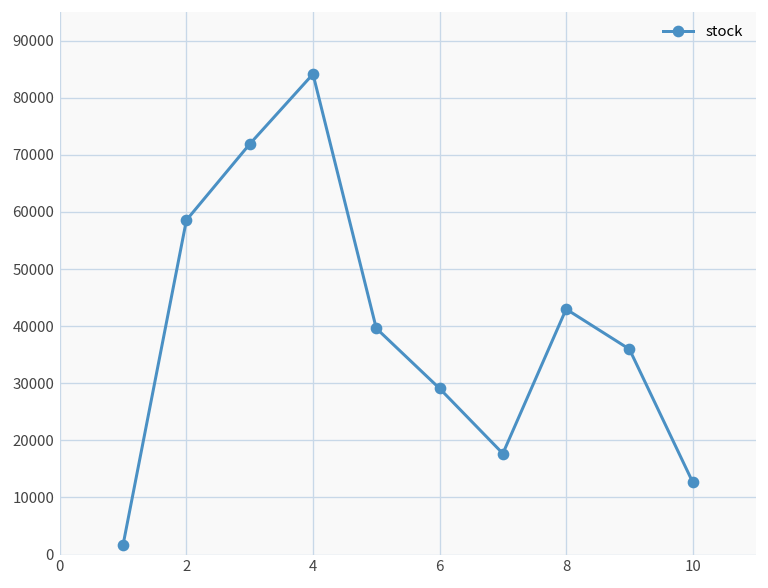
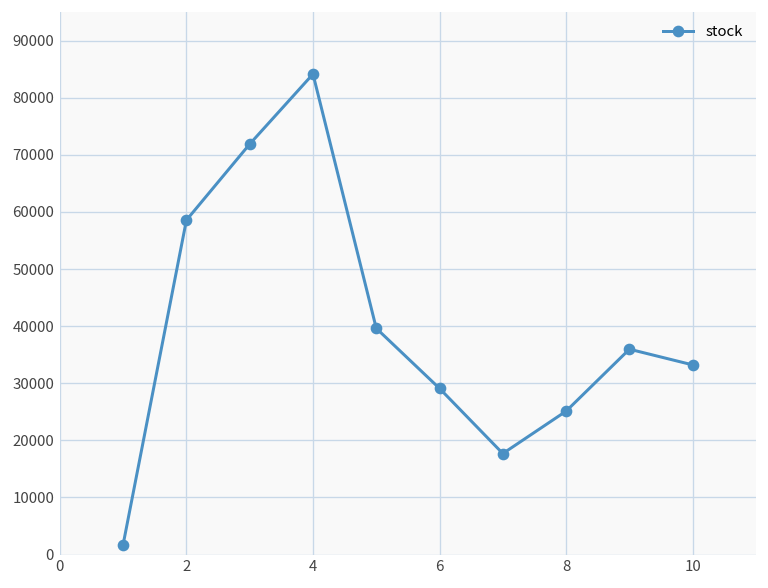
8: 43000 -> 25000
10: 13000 -> 33000
